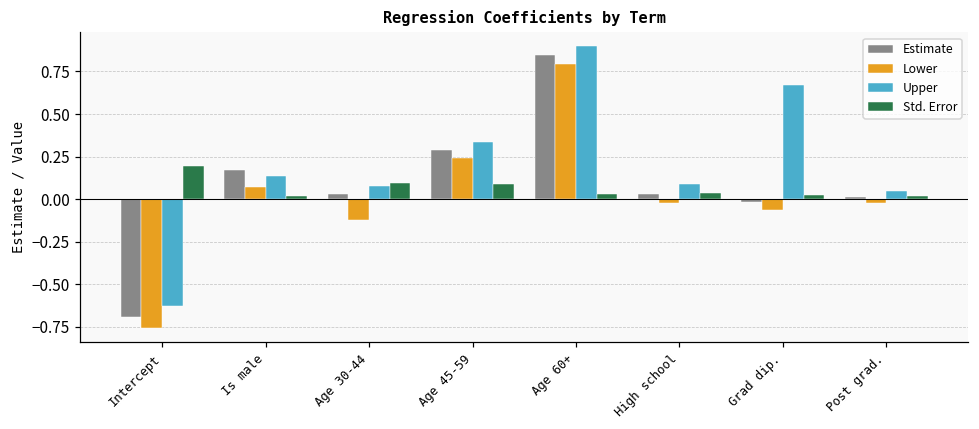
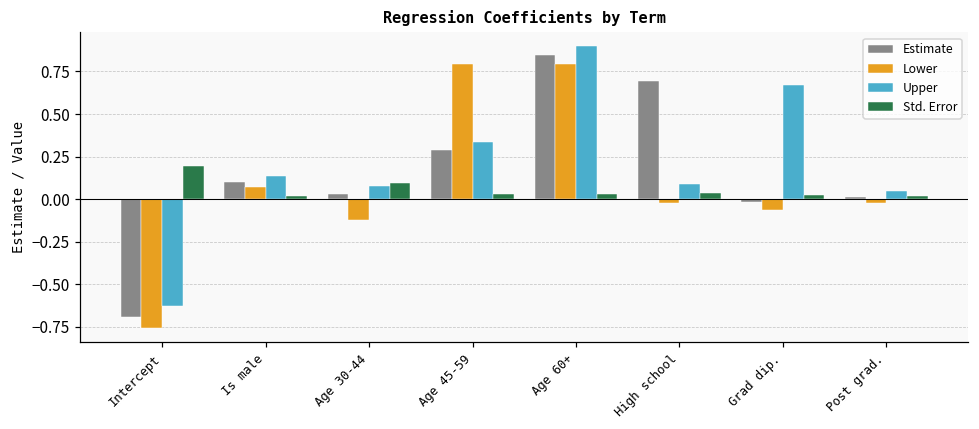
Estimate, Is male: 0.17 -> 0.10
Lower, Age 45-59: 0.24 -> 0.79
Std. Error, Age 45-59: 0.09 -> 0.03
Estimate, High school: 0.03 -> 0.69
